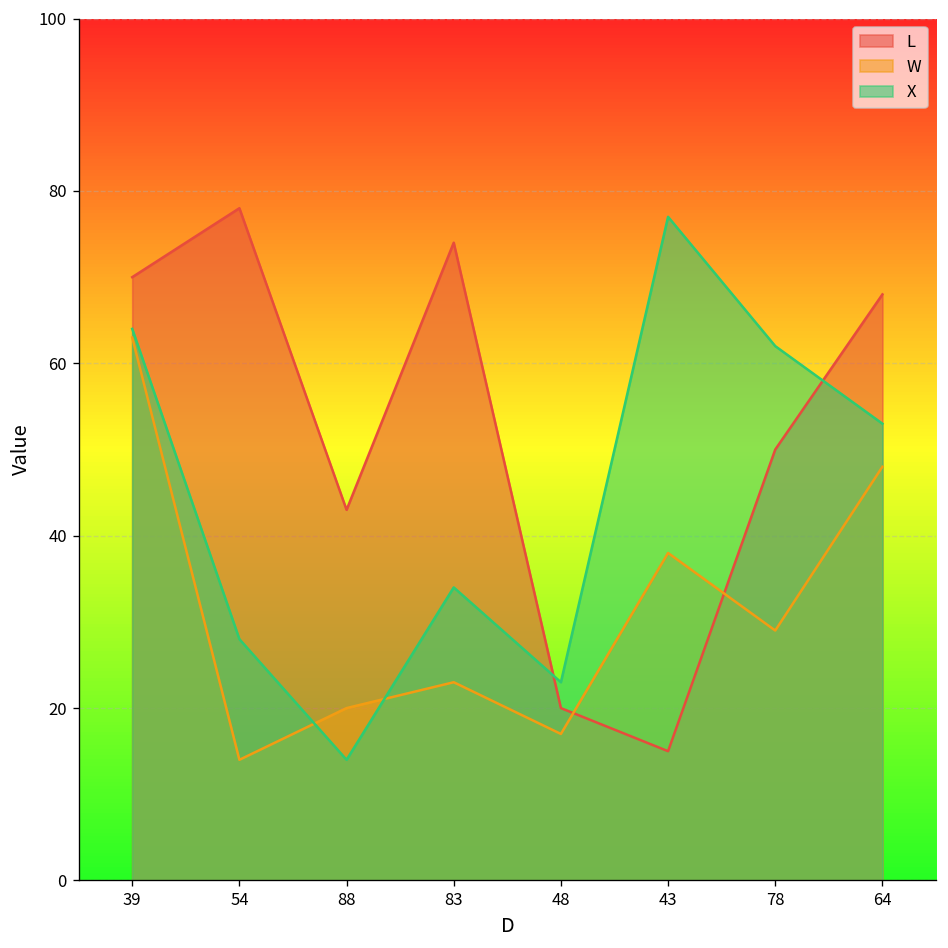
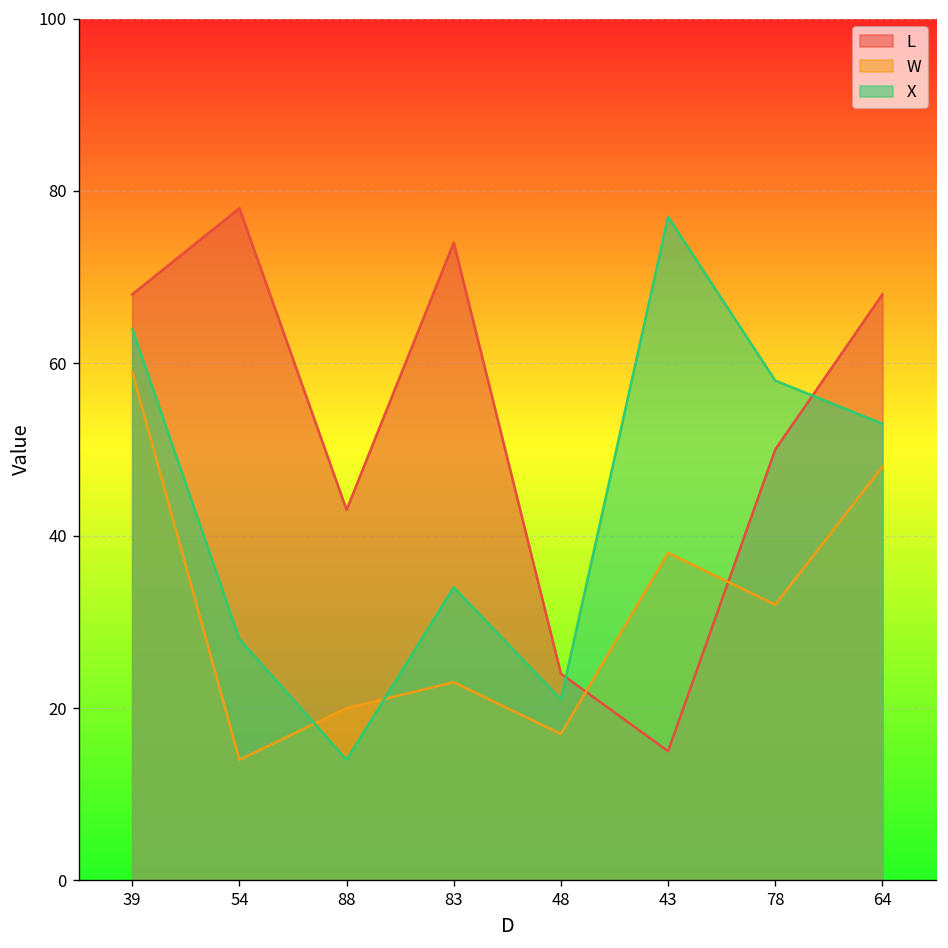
L, 39: 70 -> 68
W, 39: 63 -> 59
L, 48: 20 -> 24
X, 48: 23 -> 21
W, 78: 29 -> 32
X, 78: 62 -> 58
